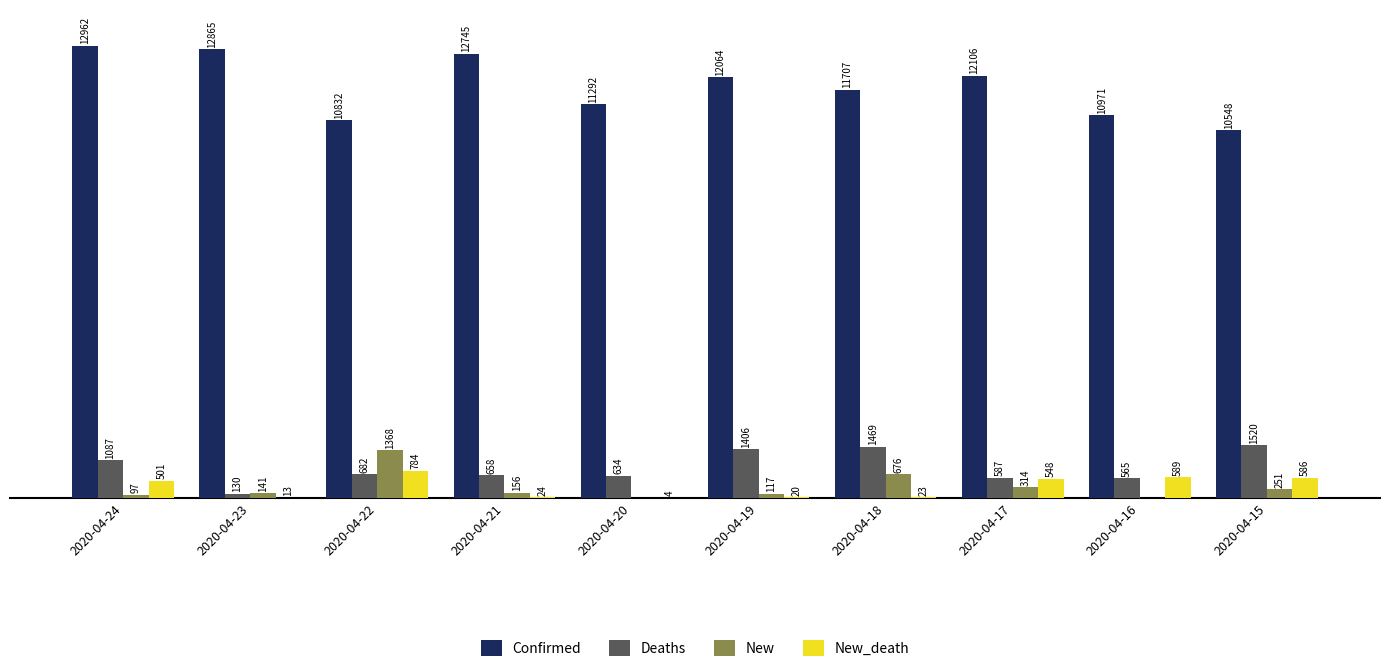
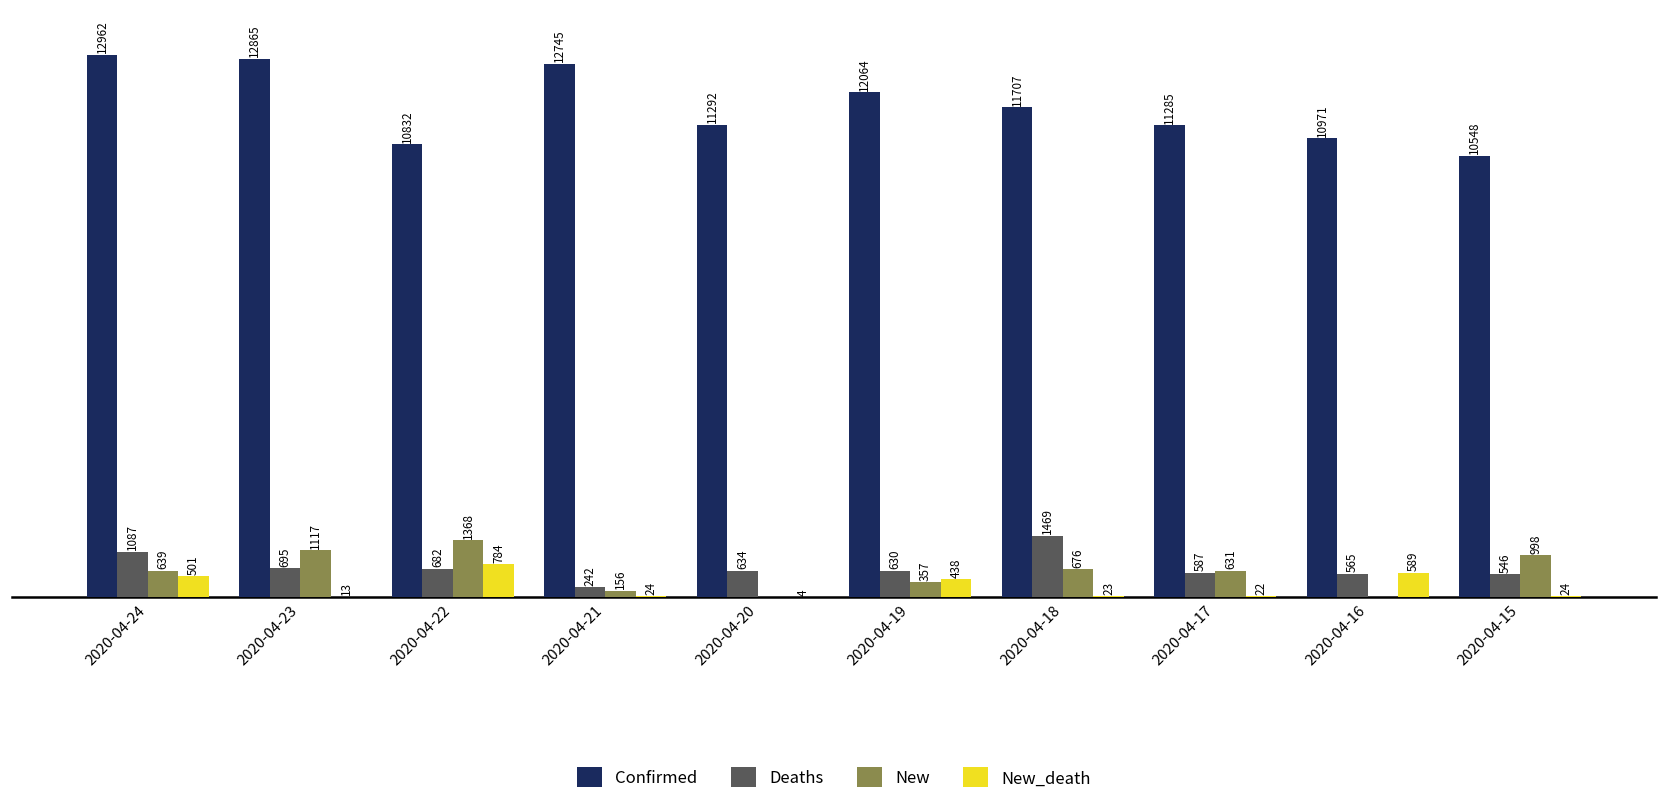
New, 2020-04-24: 97 -> 639
Deaths, 2020-04-23: 130 -> 695
New, 2020-04-23: 141 -> 1117
Deaths, 2020-04-21: 658 -> 242
Deaths, 2020-04-19: 1406 -> 630
New, 2020-04-19: 117 -> 357
New_death, 2020-04-19: 20 -> 438
Confirmed, 2020-04-17: 12106 -> 11285
New, 2020-04-17: 314 -> 631
New_death, 2020-04-17: 548 -> 22
Deaths, 2020-04-15: 1520 -> 546
New, 2020-04-15: 251 -> 998
New_death, 2020-04-15: 586 -> 24
